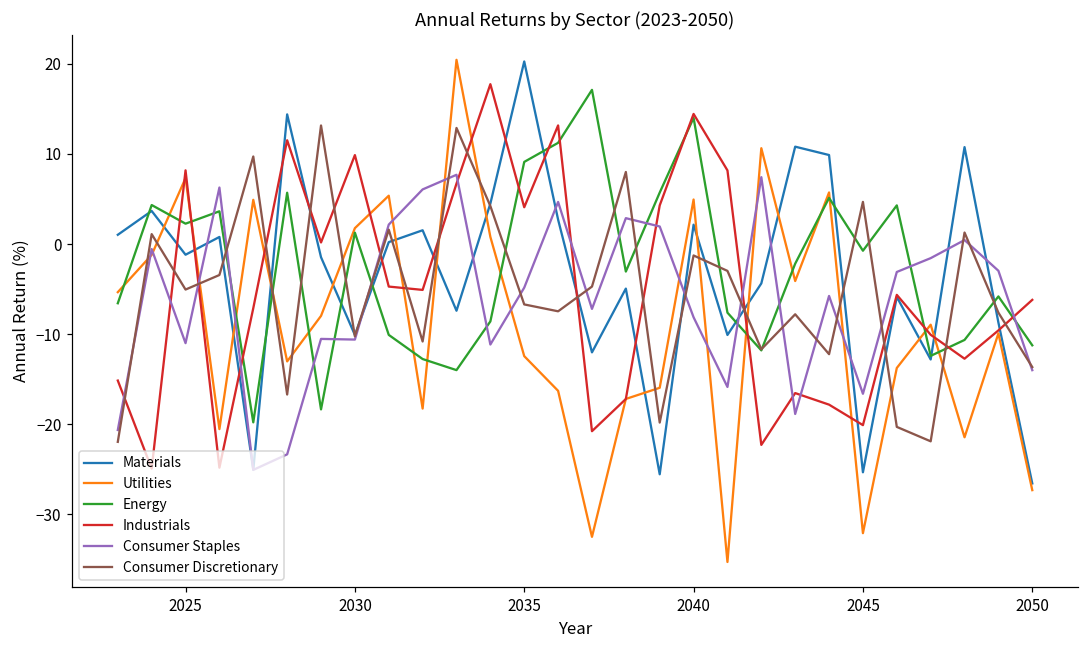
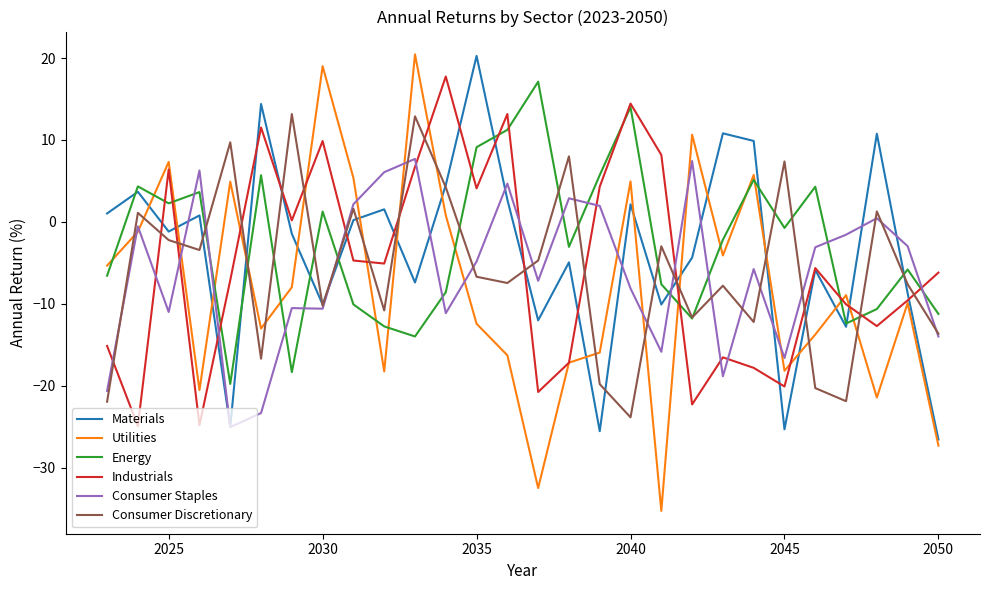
Industrials, 2025: 8 -> 6
Consumer Discretionary, 2025: -5 -> -2
Utilities, 2030: 2 -> 19
Consumer Discretionary, 2040: -1 -> -24
Utilities, 2045: -32 -> -18
Consumer Discretionary, 2045: 5 -> 7
